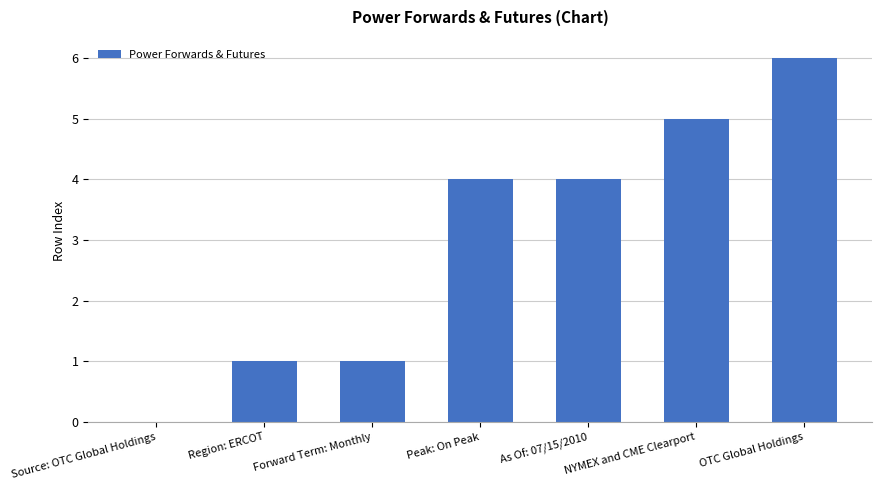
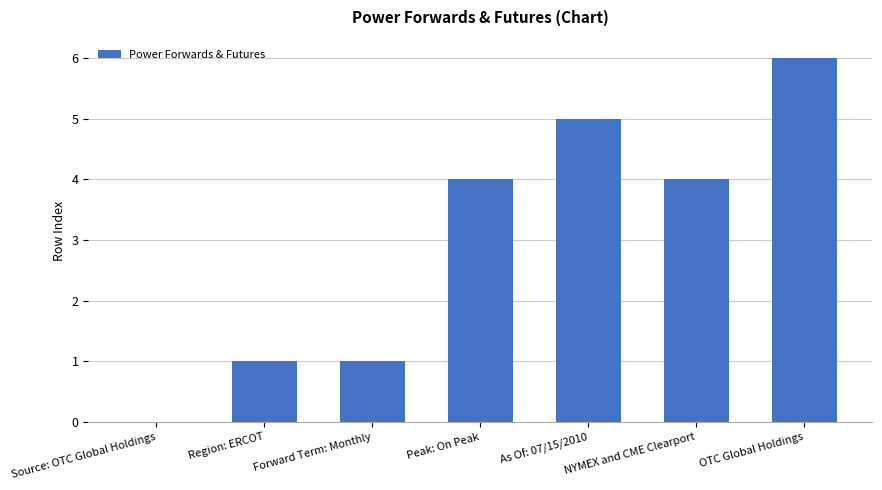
As Of: 07/15/2010: 4 -> 5
NYMEX and CME Clearport: 5 -> 4
